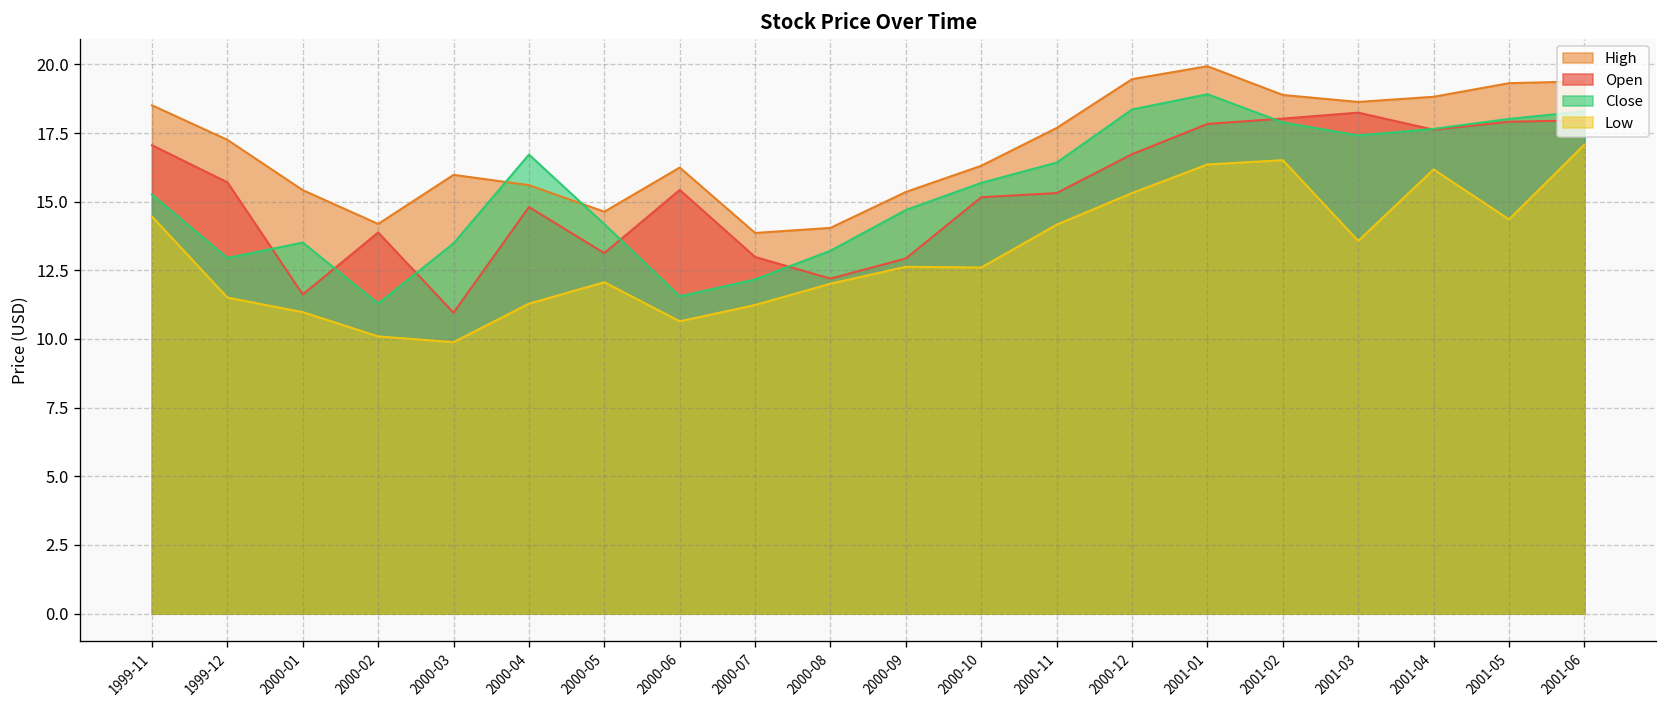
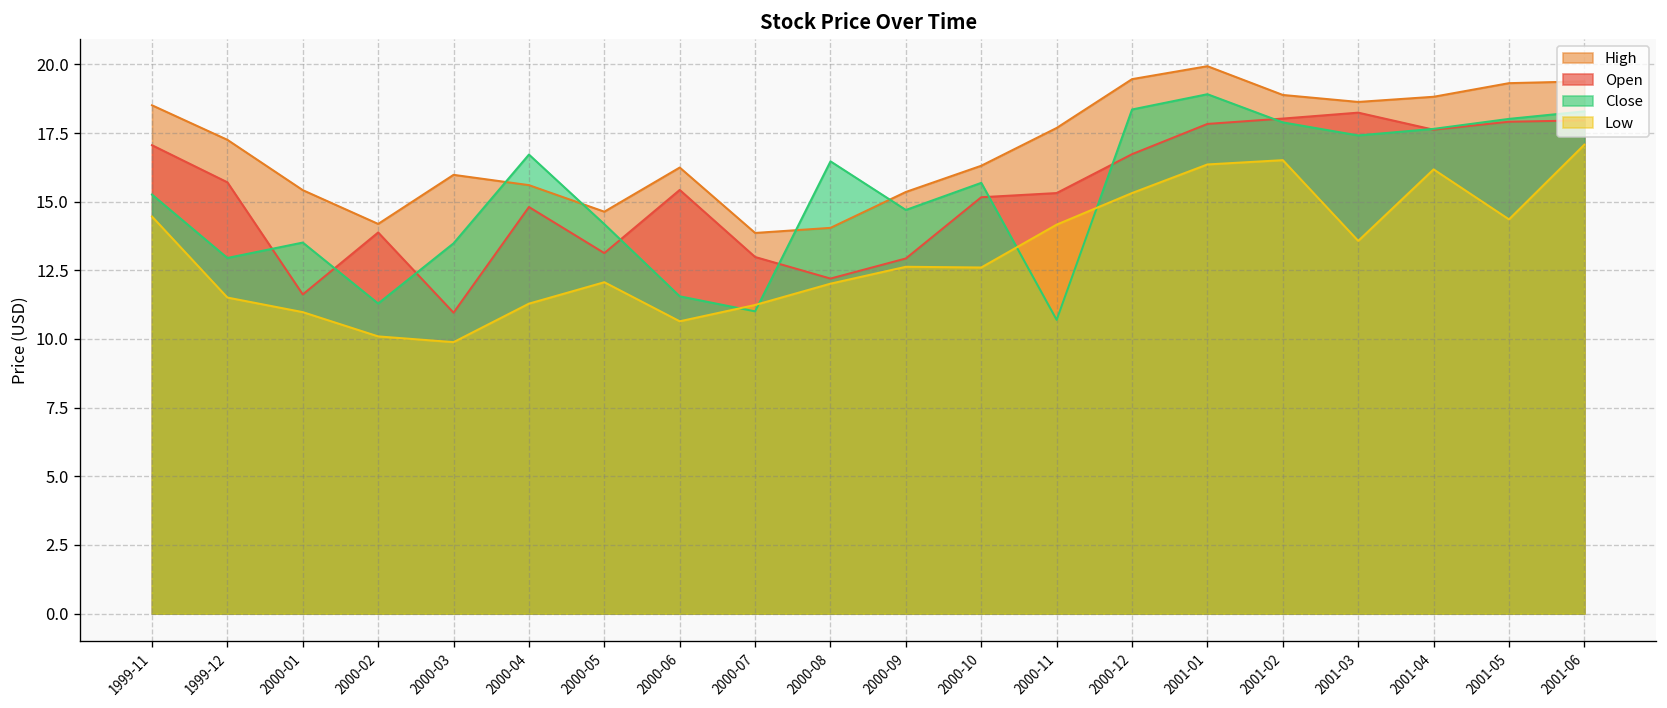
Close, 2000-07: 12.2 -> 11.0
Close, 2000-08: 13.2 -> 16.5
Close, 2000-11: 16.4 -> 10.7
